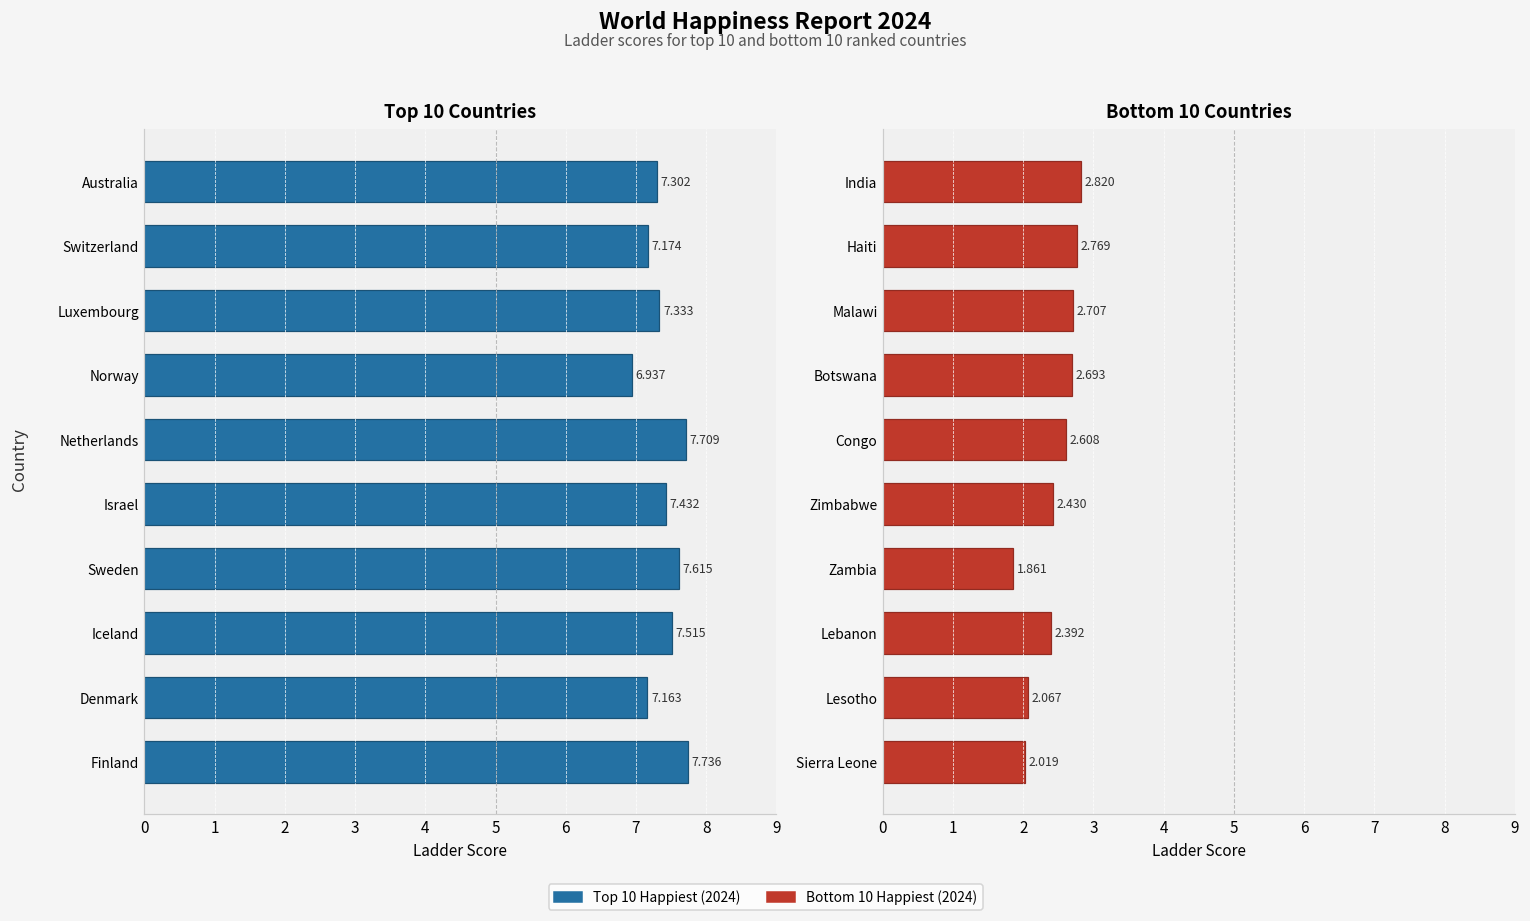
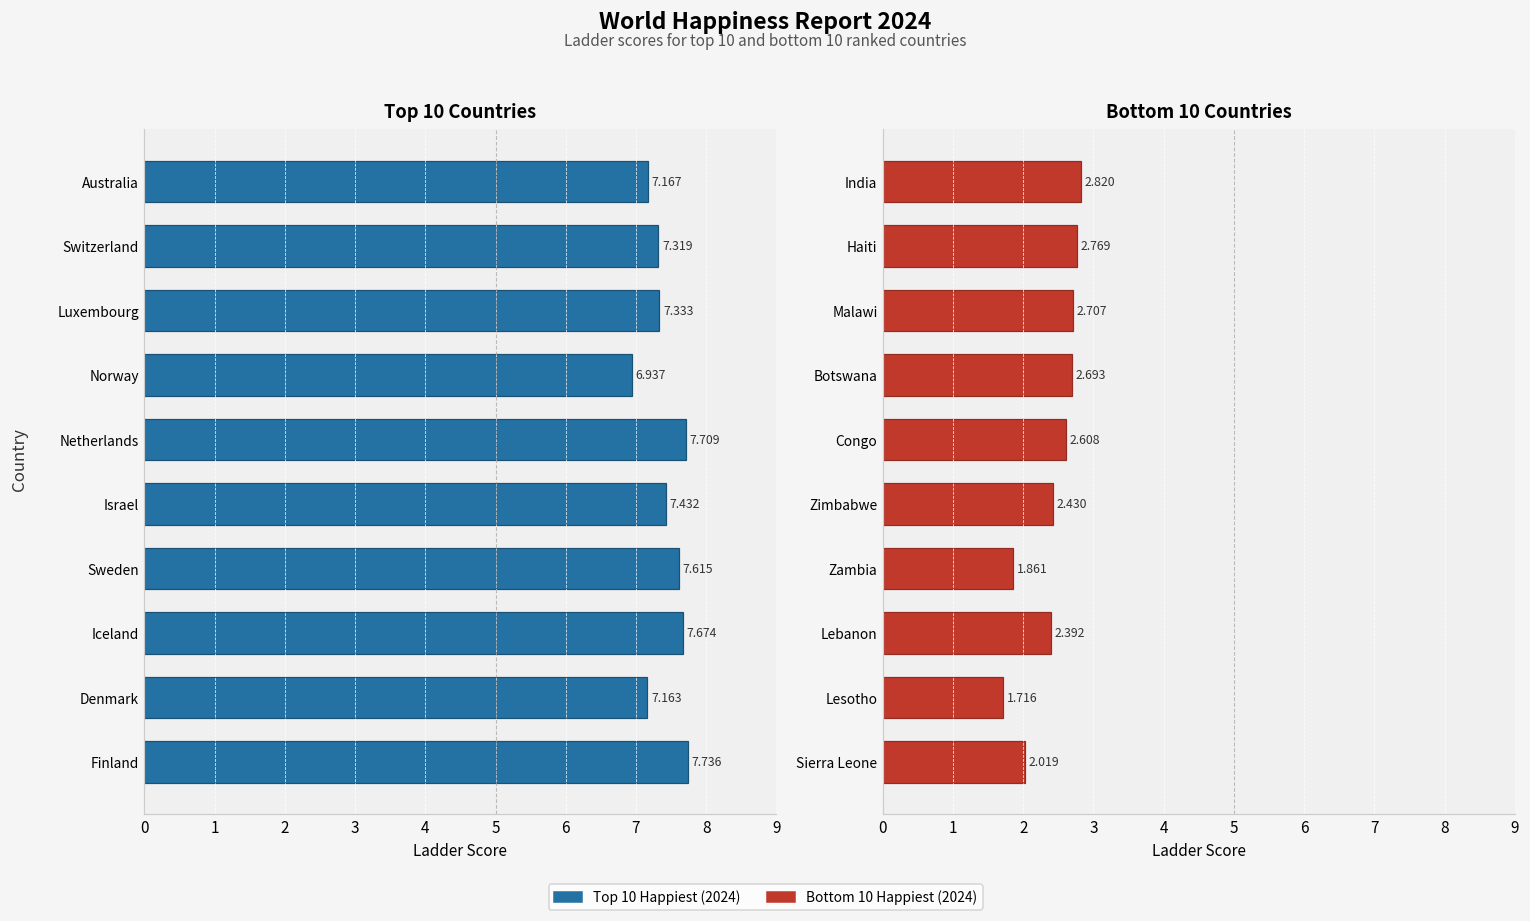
Top 10 Countries, Australia: 7.302 -> 7.167
Top 10 Countries, Switzerland: 7.174 -> 7.319
Top 10 Countries, Iceland: 7.515 -> 7.674
Bottom 10 Countries, Lesotho: 2.067 -> 1.716
